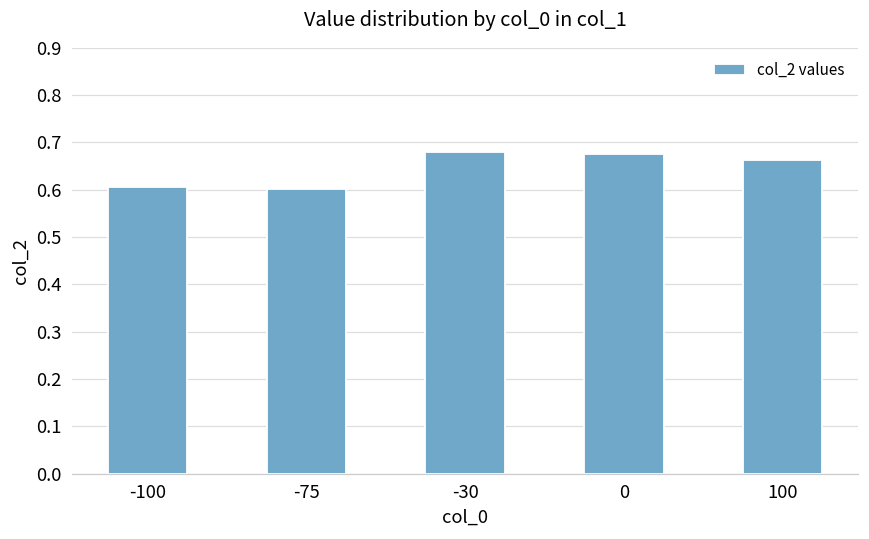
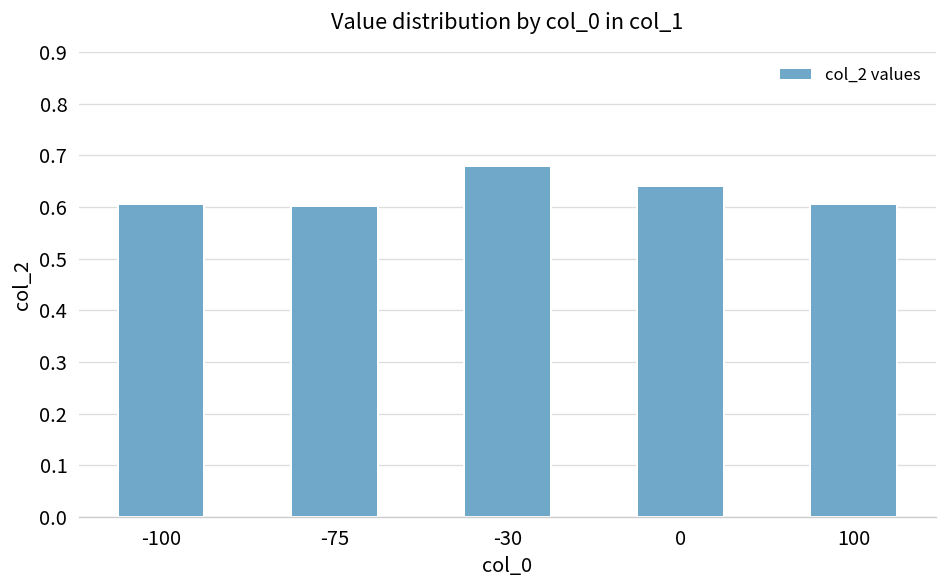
0: 0.68 -> 0.64
100: 0.66 -> 0.61
